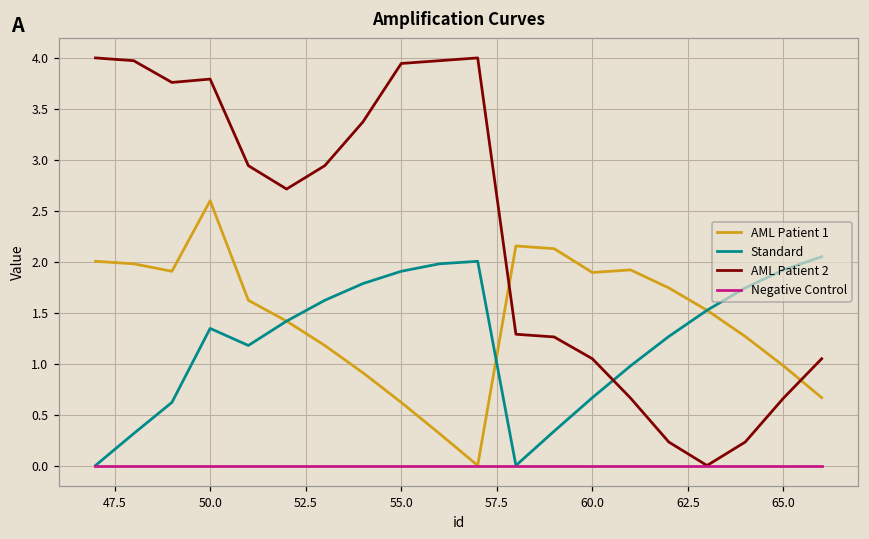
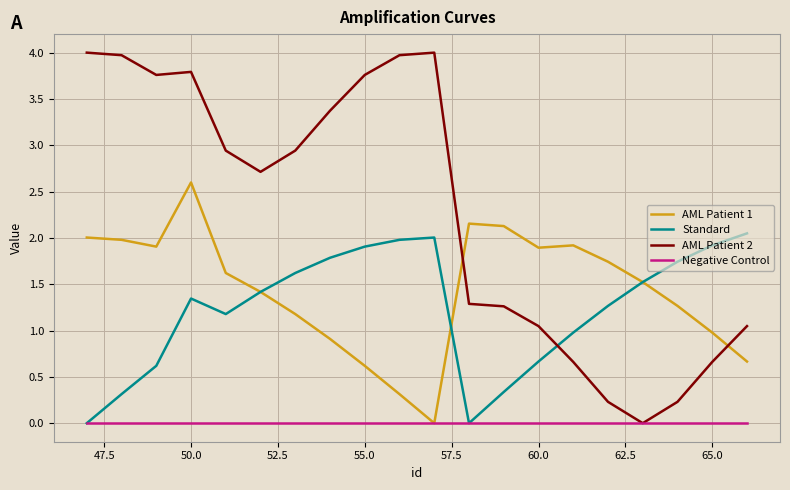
AML Patient 2, 55.0: 3.9 -> 3.8
